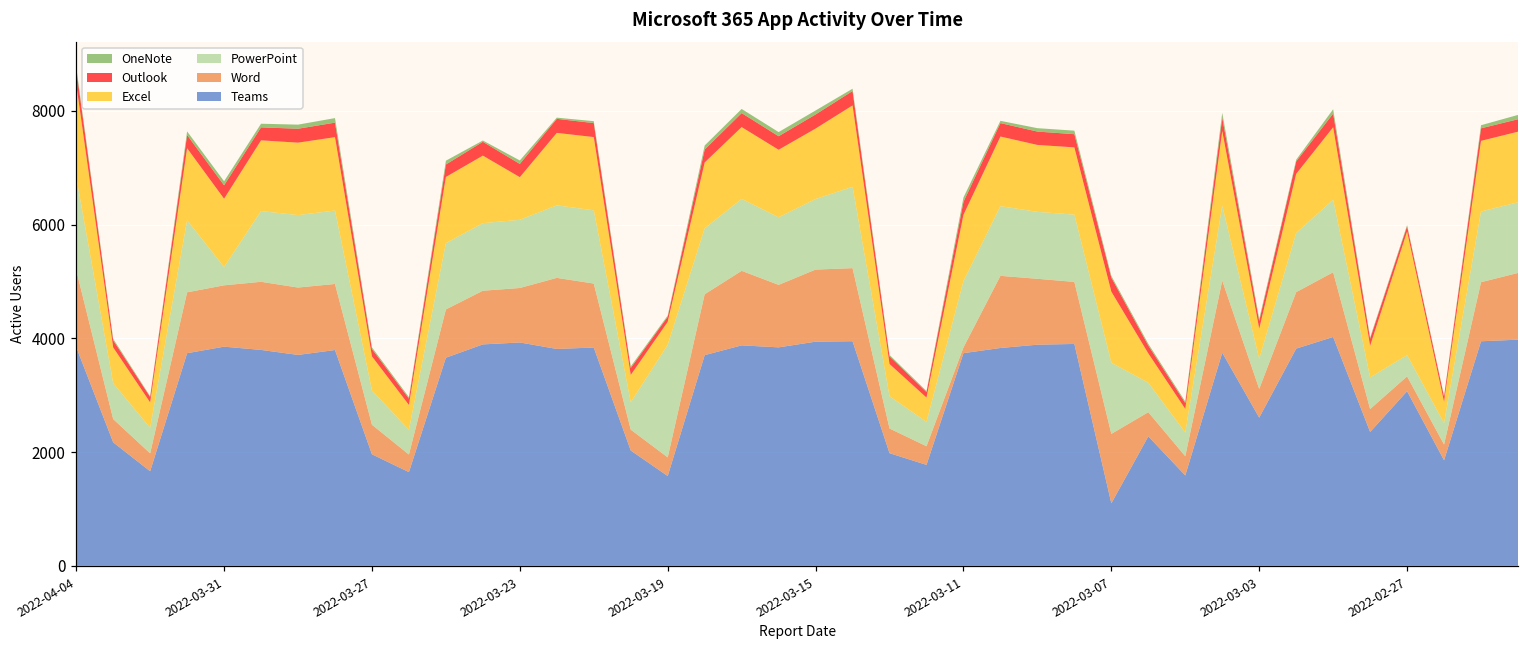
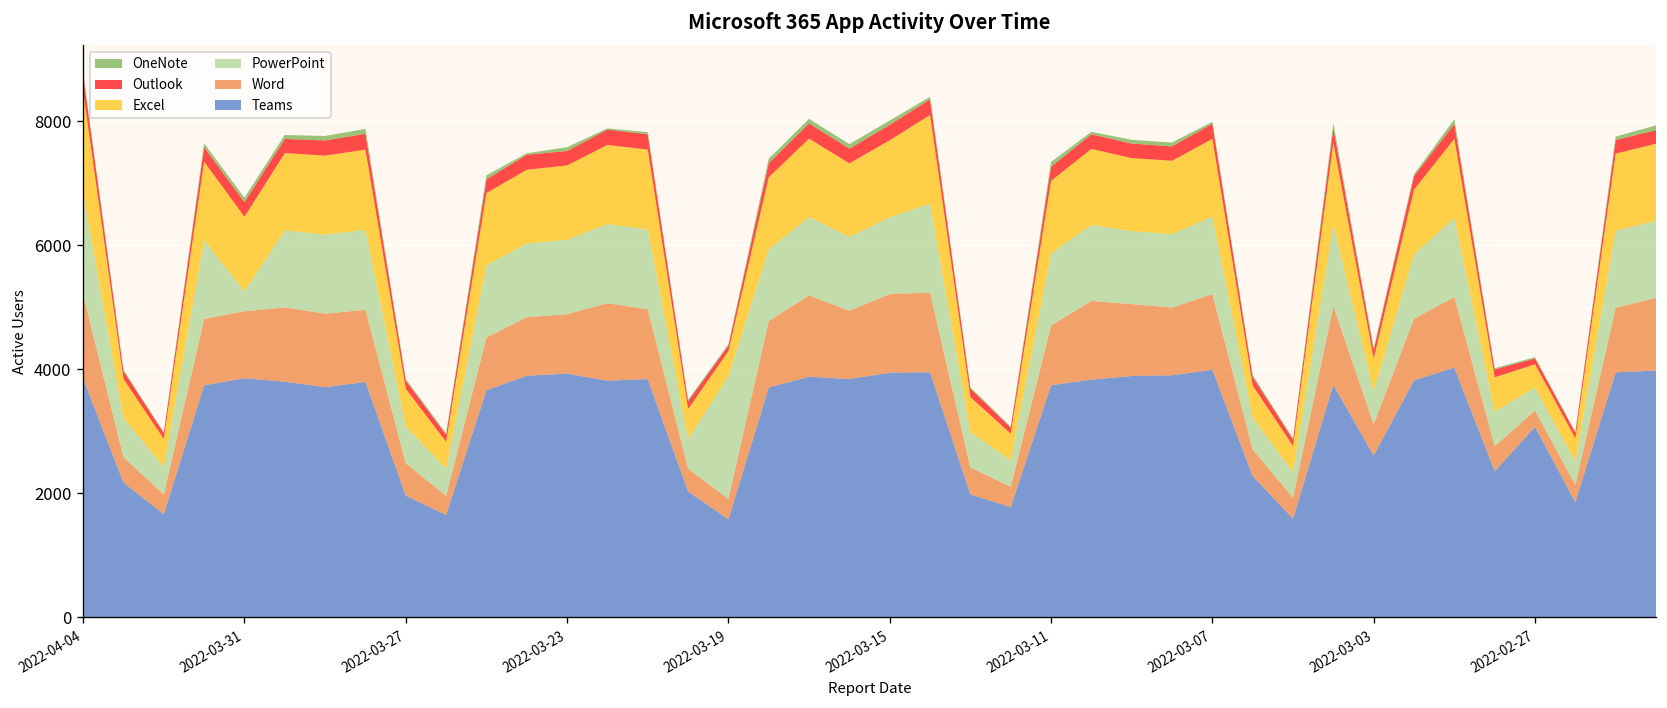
Excel, 2022-03-23: 800 -> 1200
Word, 2022-03-11: 100 -> 1000
Teams, 2022-03-07: 1100 -> 4000
Excel, 2022-02-27: 2200 -> 400
